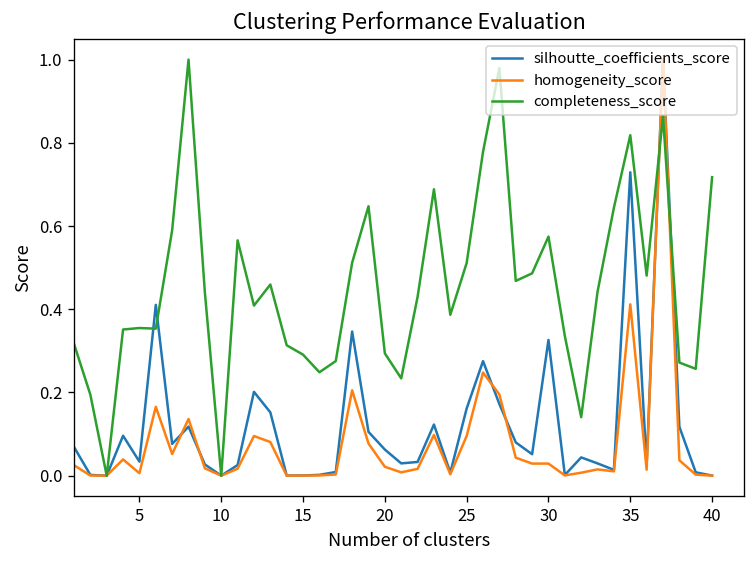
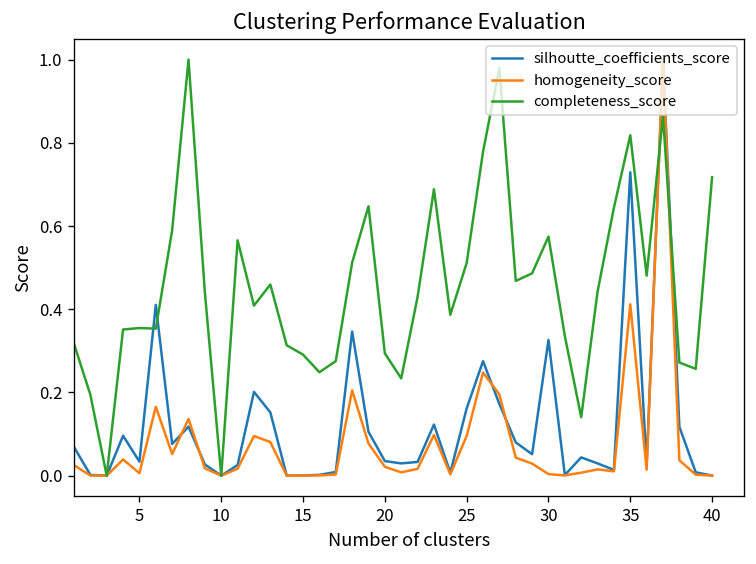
silhoutte_coefficients_score, 20: 0.06 -> 0.04
homogeneity_score, 30: 0.03 -> 0.00
